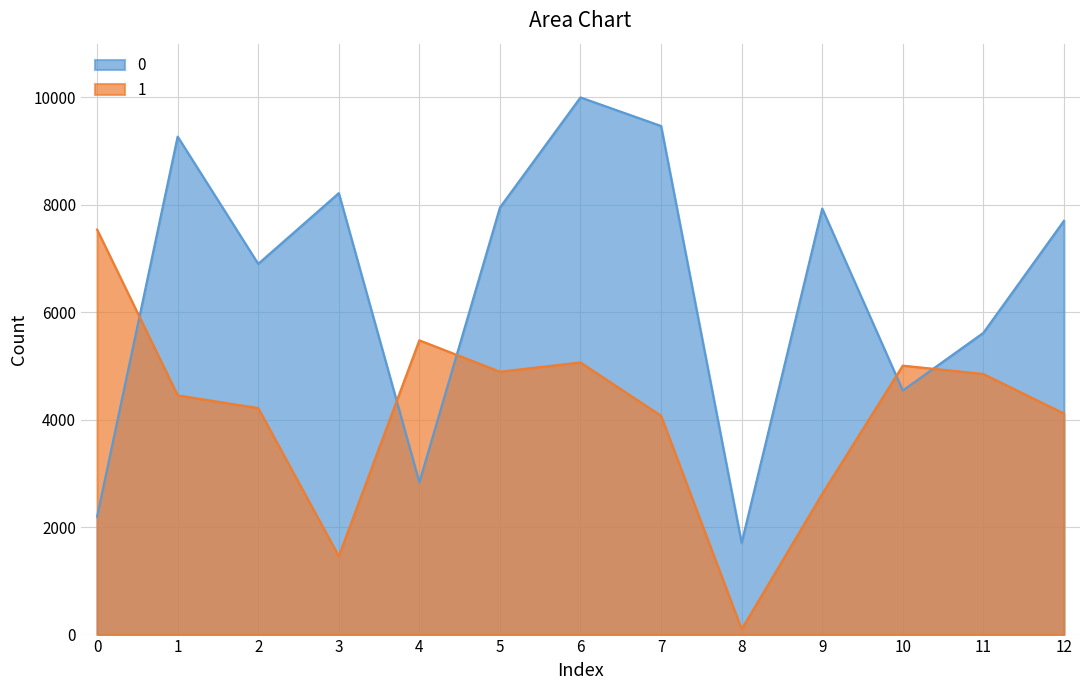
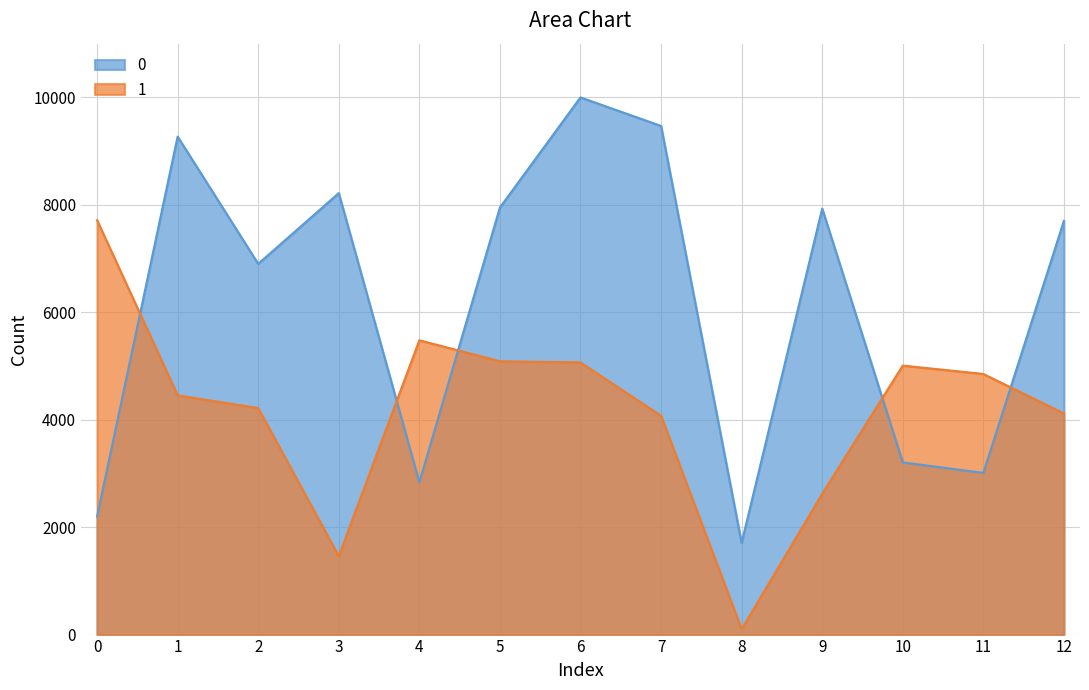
1, 0: 7500 -> 7700
1, 5: 4900 -> 5100
0, 10: 4500 -> 3200
0, 11: 5600 -> 3000
